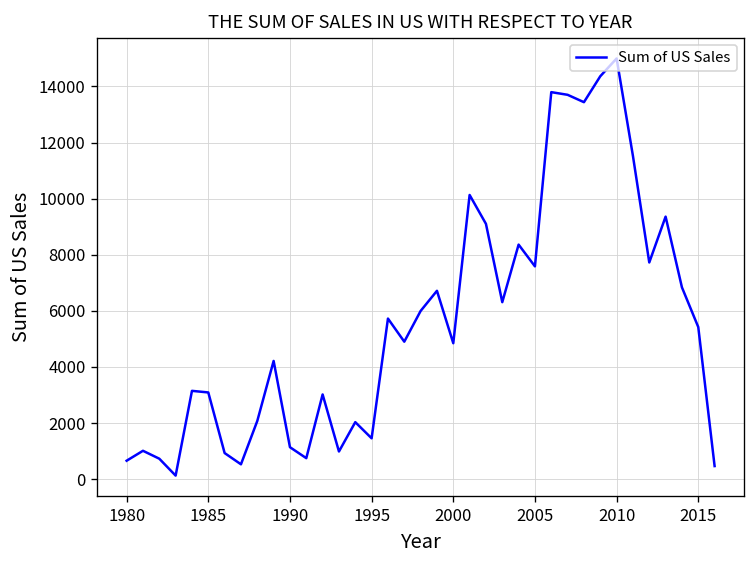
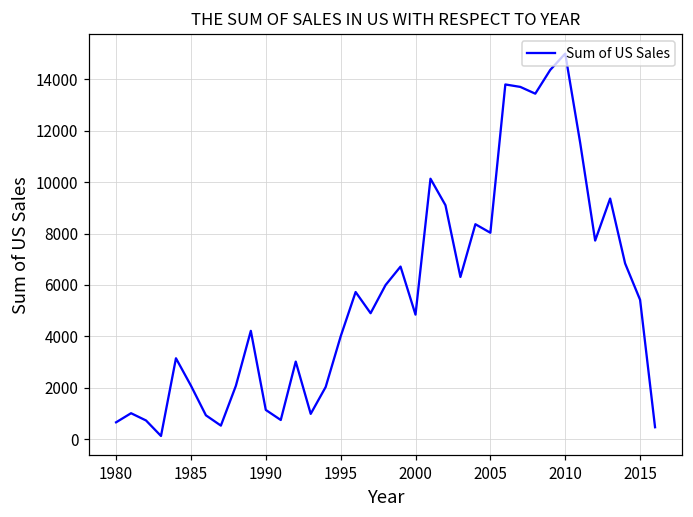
1985: 3100 -> 2100
1995: 1500 -> 4000
2005: 7600 -> 8000
